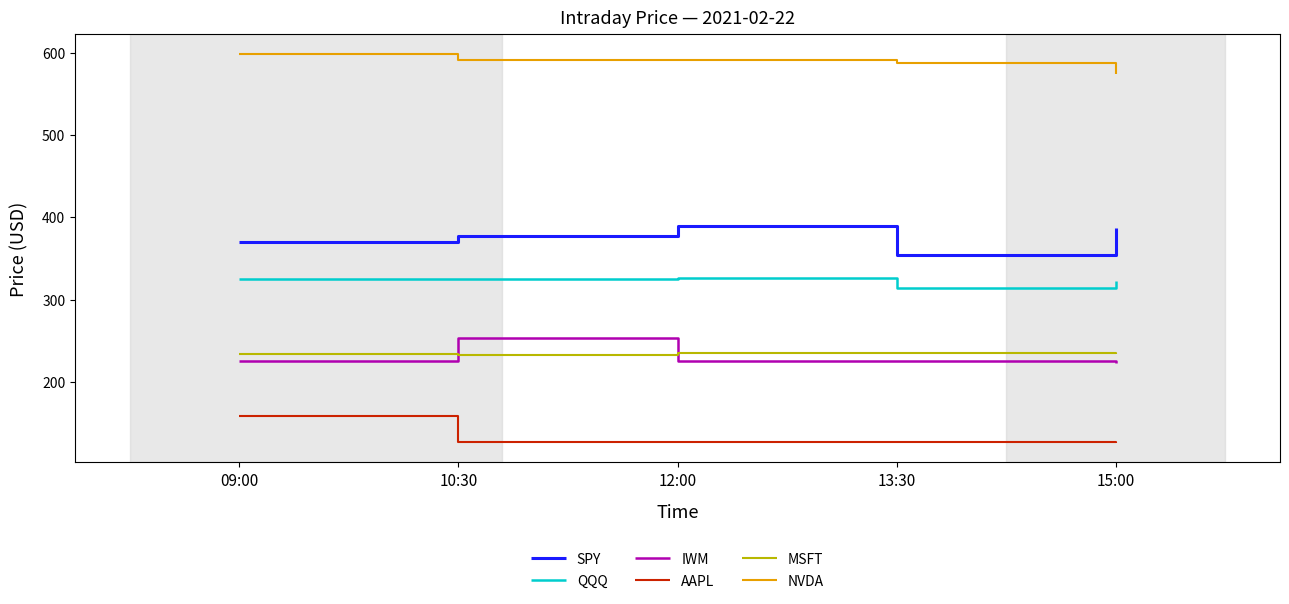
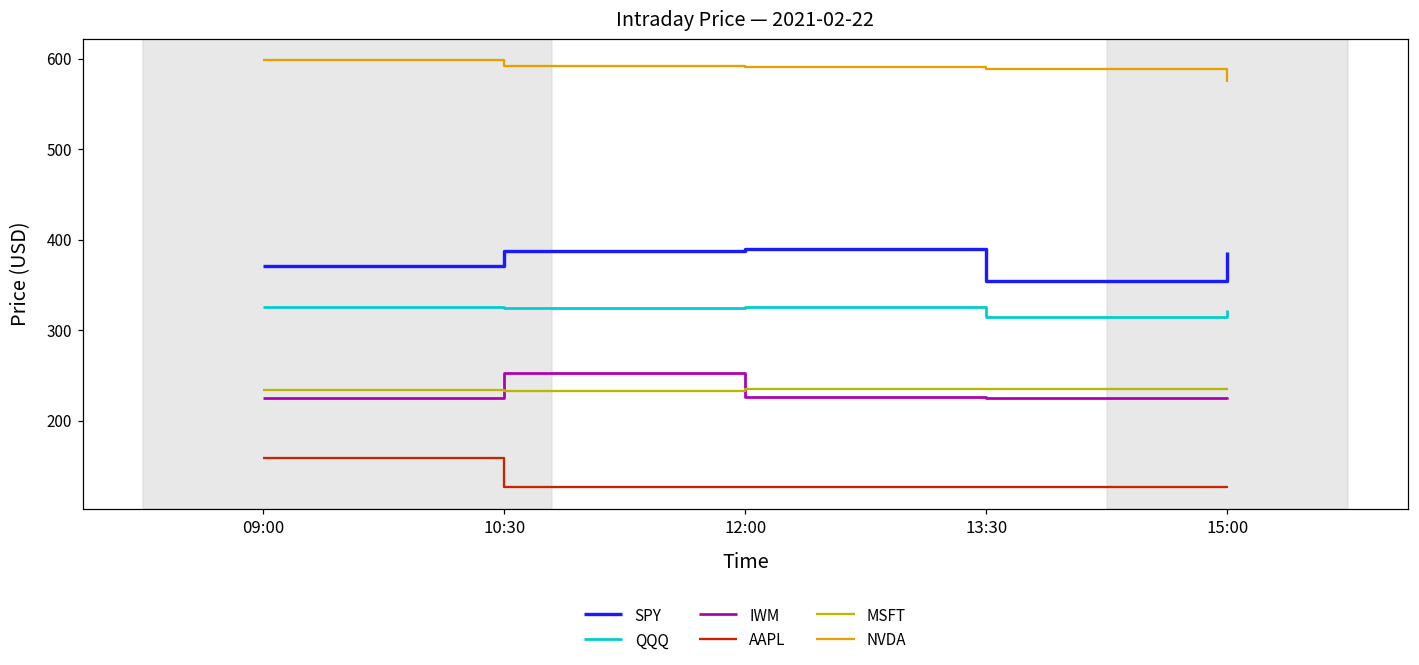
SPY, 10:30: 380 -> 390
